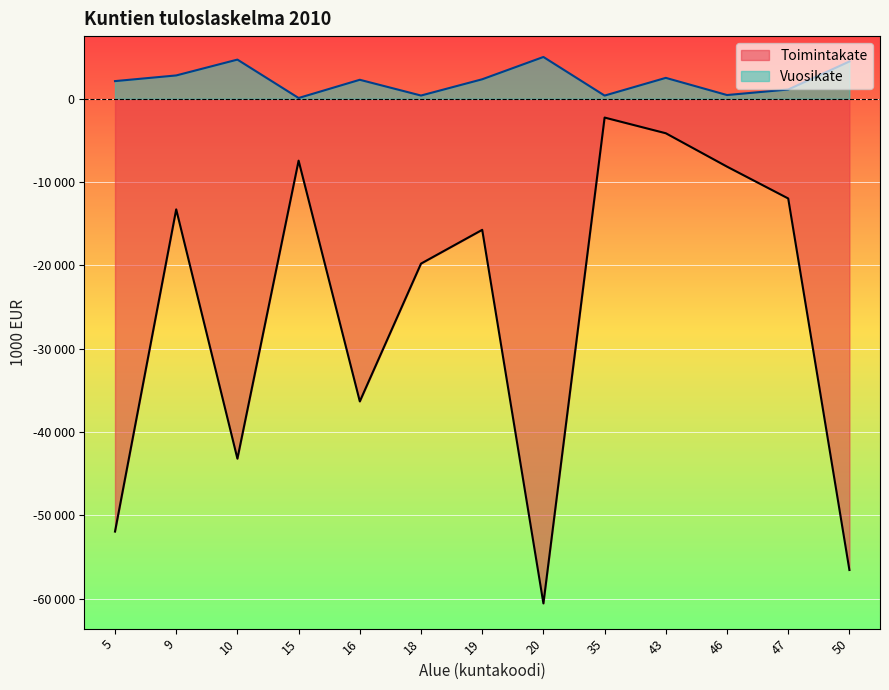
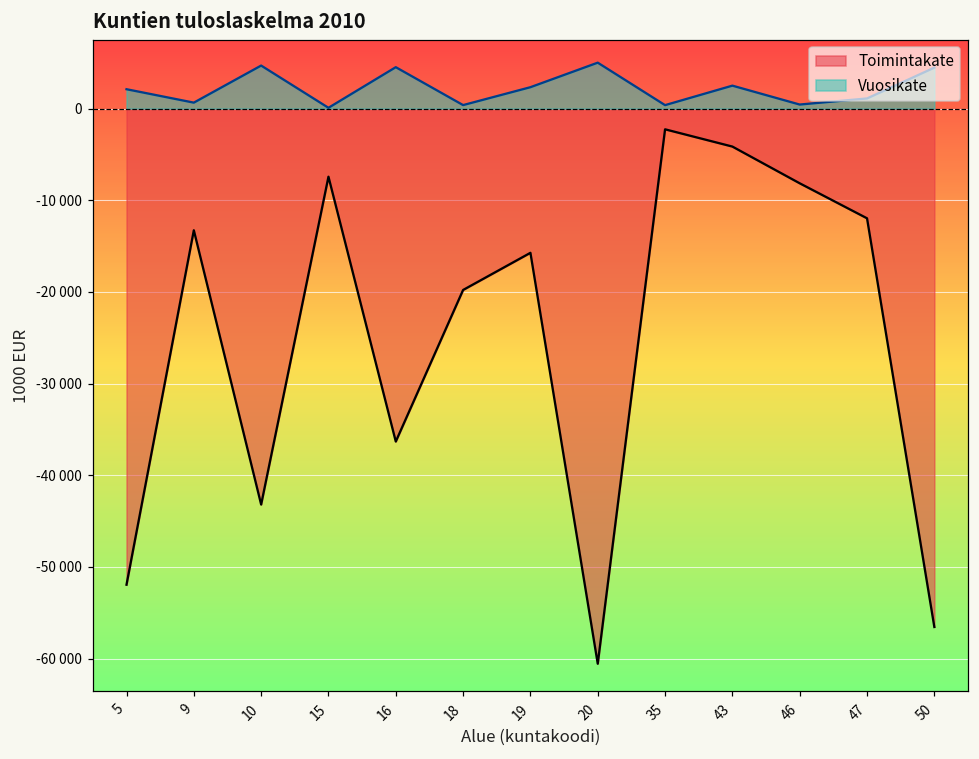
Vuosikate, 9: 3000 -> 1000
Vuosikate, 16: 2000 -> 5000
